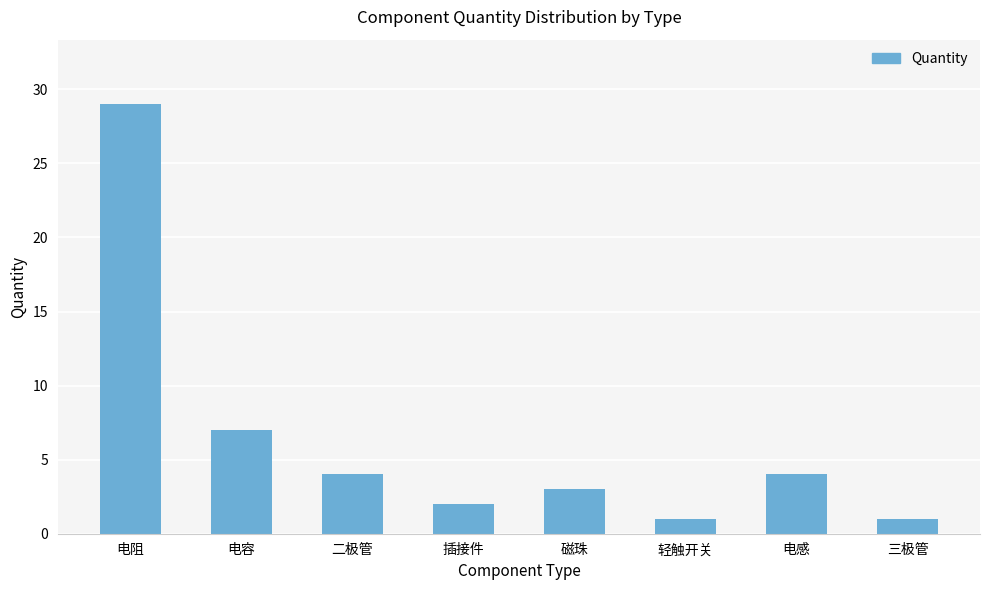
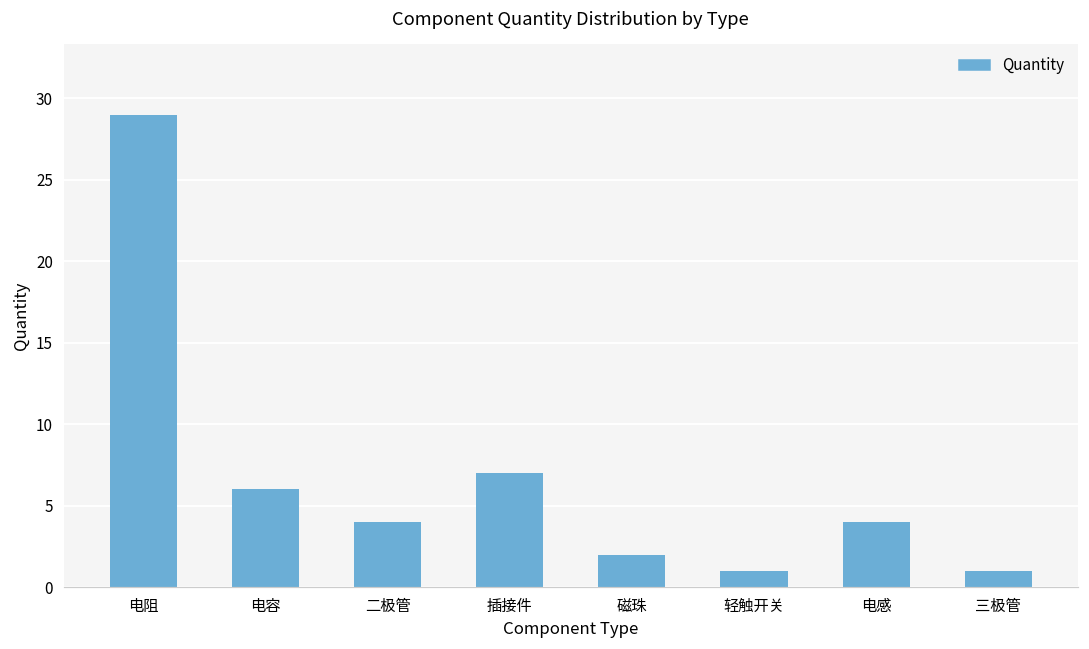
电容: 7 -> 6
插接件: 2 -> 7
磁珠: 3 -> 2
